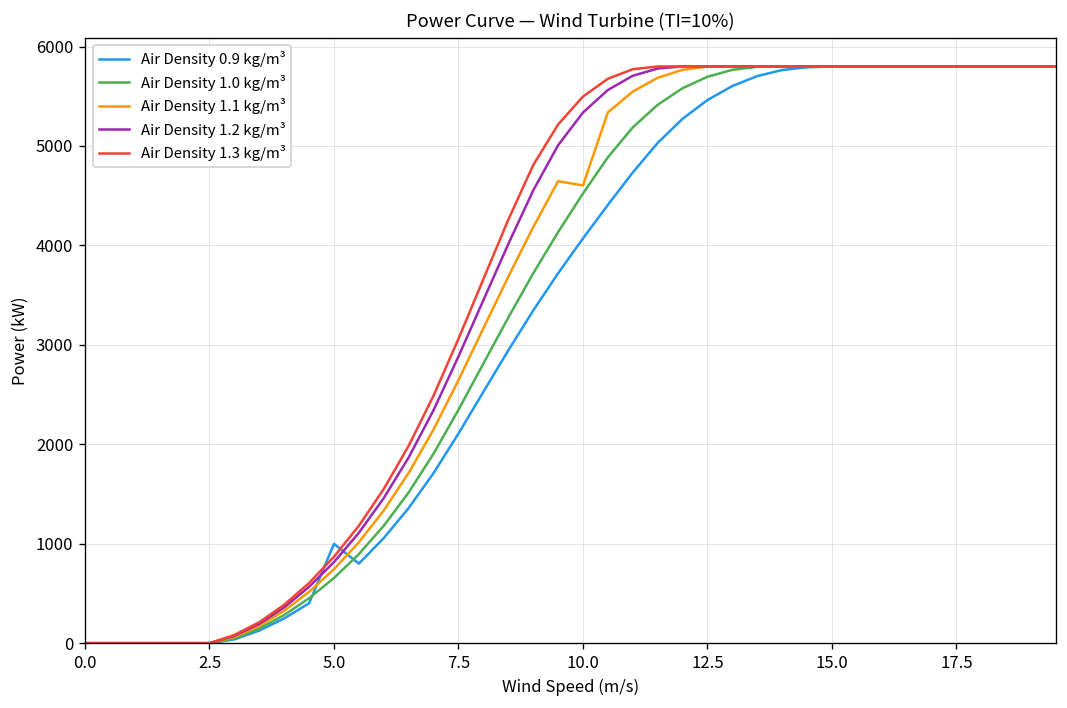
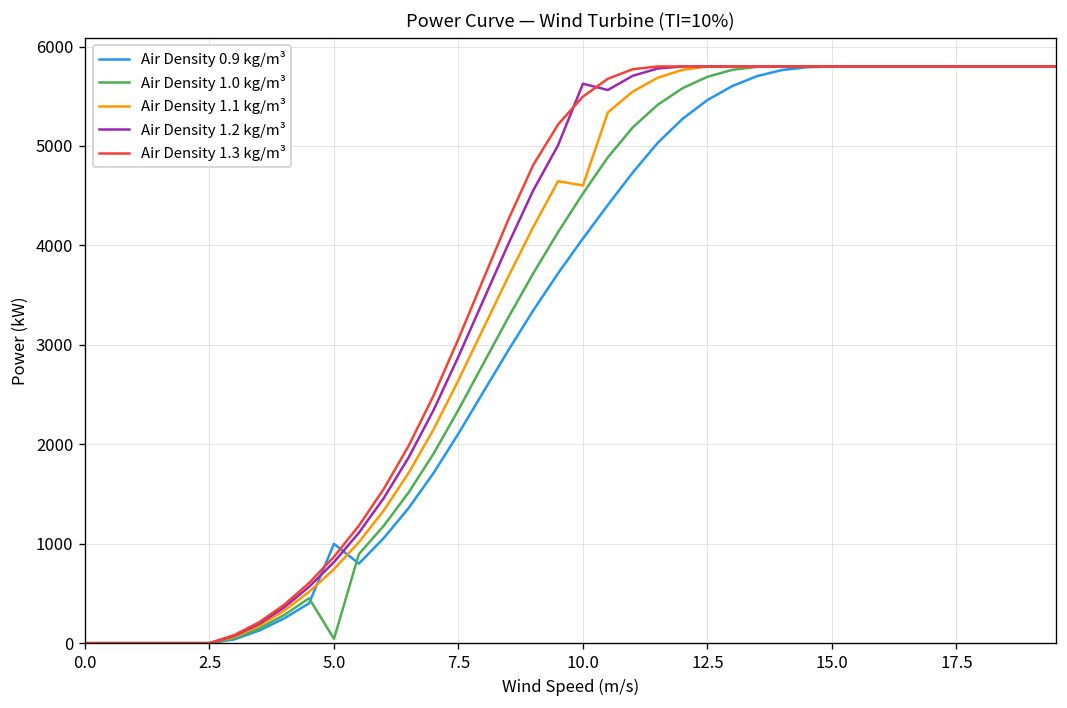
Air Density 1.0 kg/m³, 5.0: 700 -> 0
Air Density 1.2 kg/m³, 10.0: 5300 -> 5600
